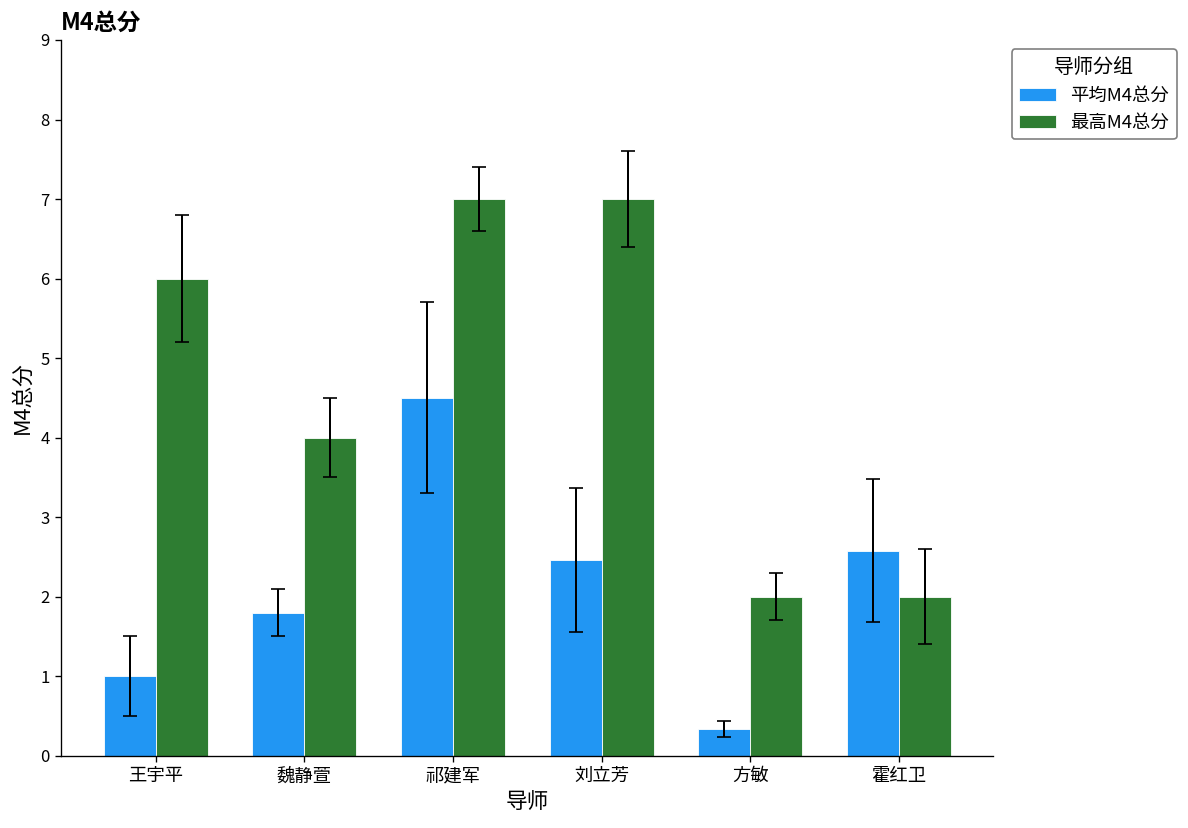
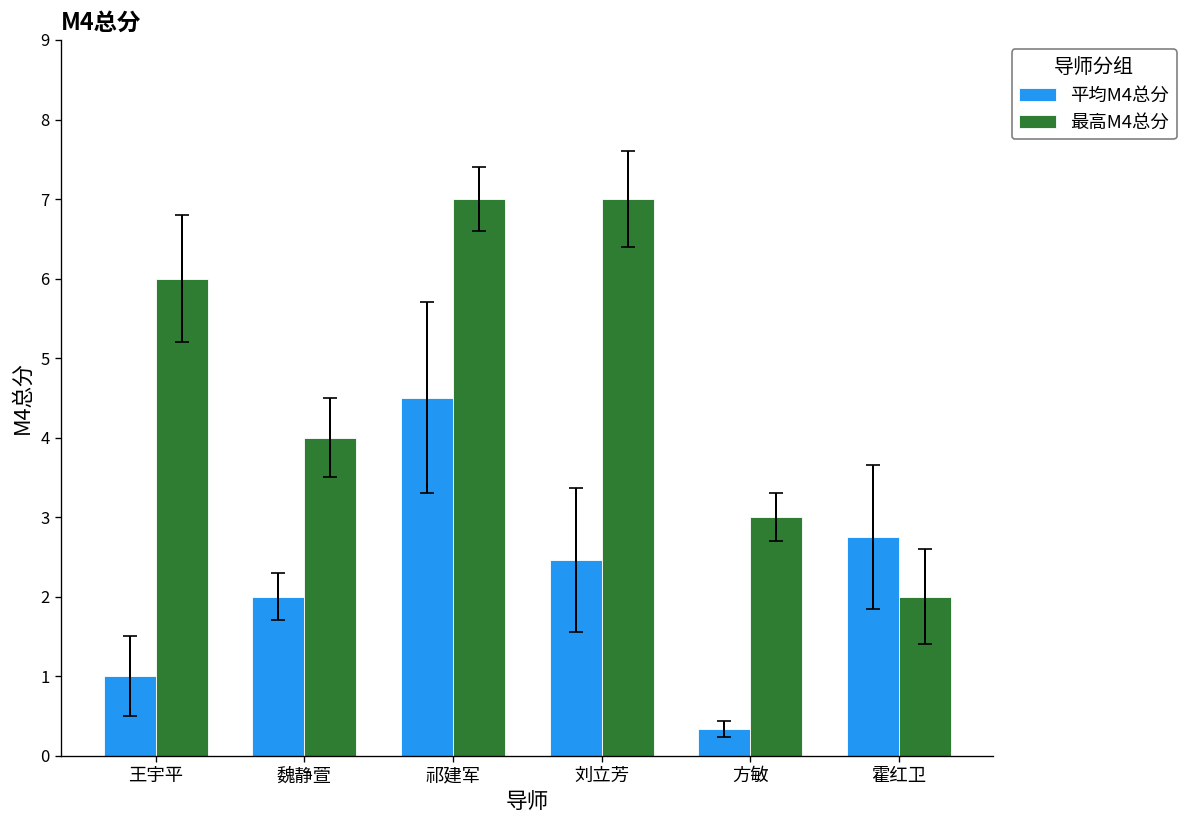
平均M4总分, 魏静萱: 1.8 -> 2.0
最高M4总分, 方敏: 2 -> 3
平均M4总分, 霍红卫: 2.6 -> 2.8
